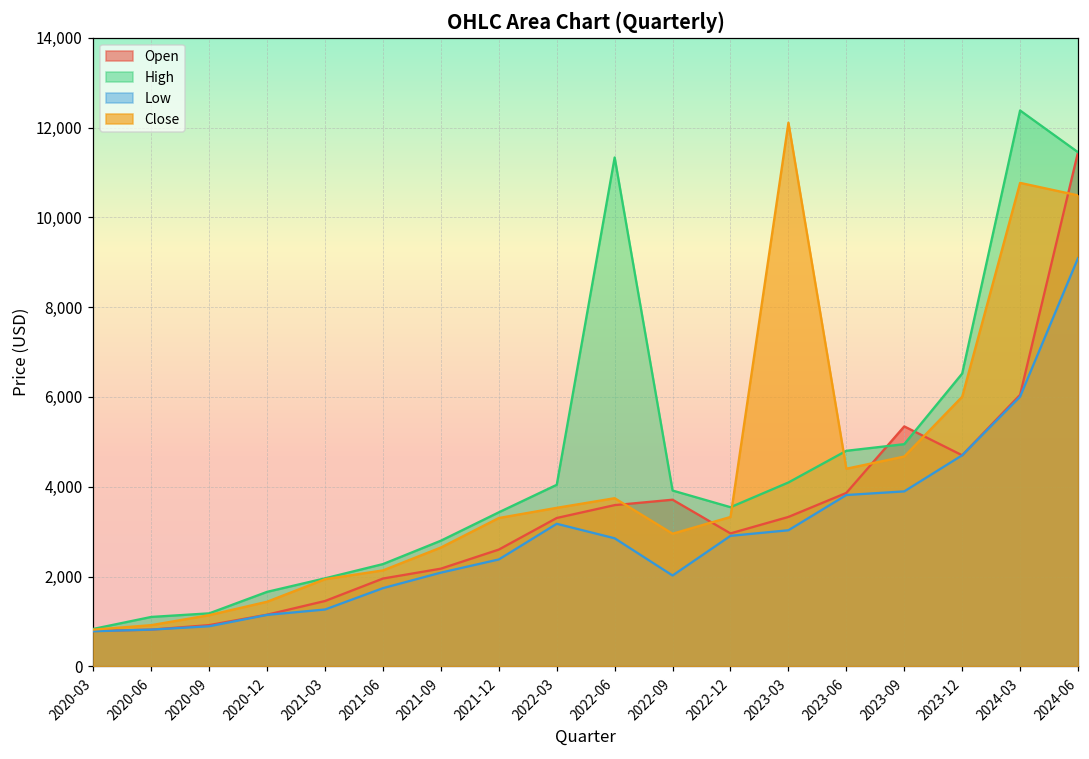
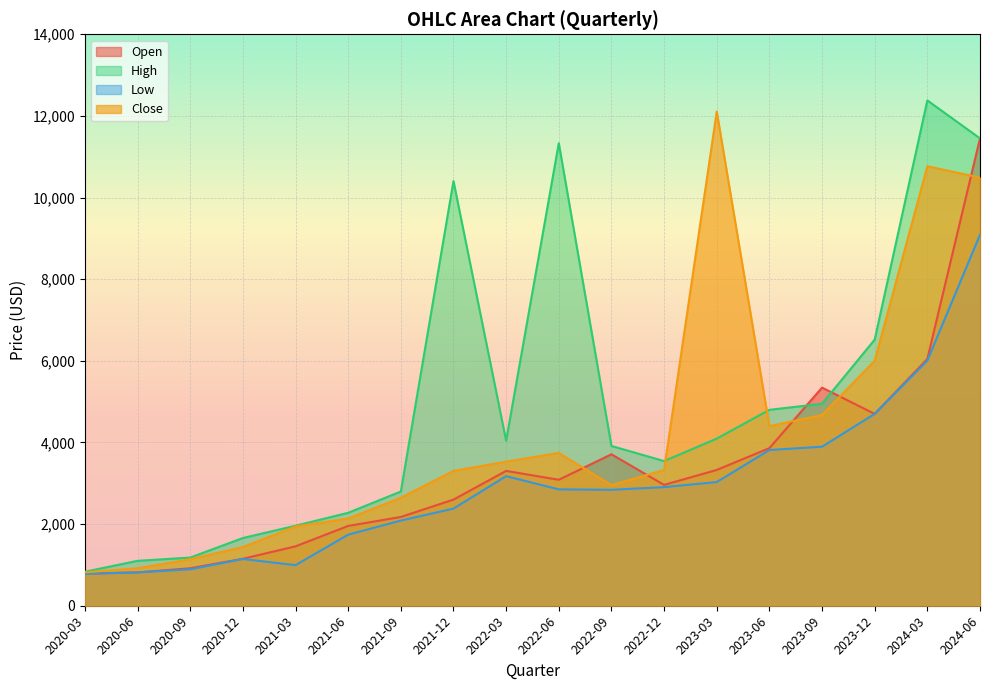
Low, 2021-03: 1,300 -> 1,000
High, 2021-12: 3,400 -> 10,400
Open, 2022-06: 3,600 -> 3,100
Low, 2022-09: 2,000 -> 2,800
